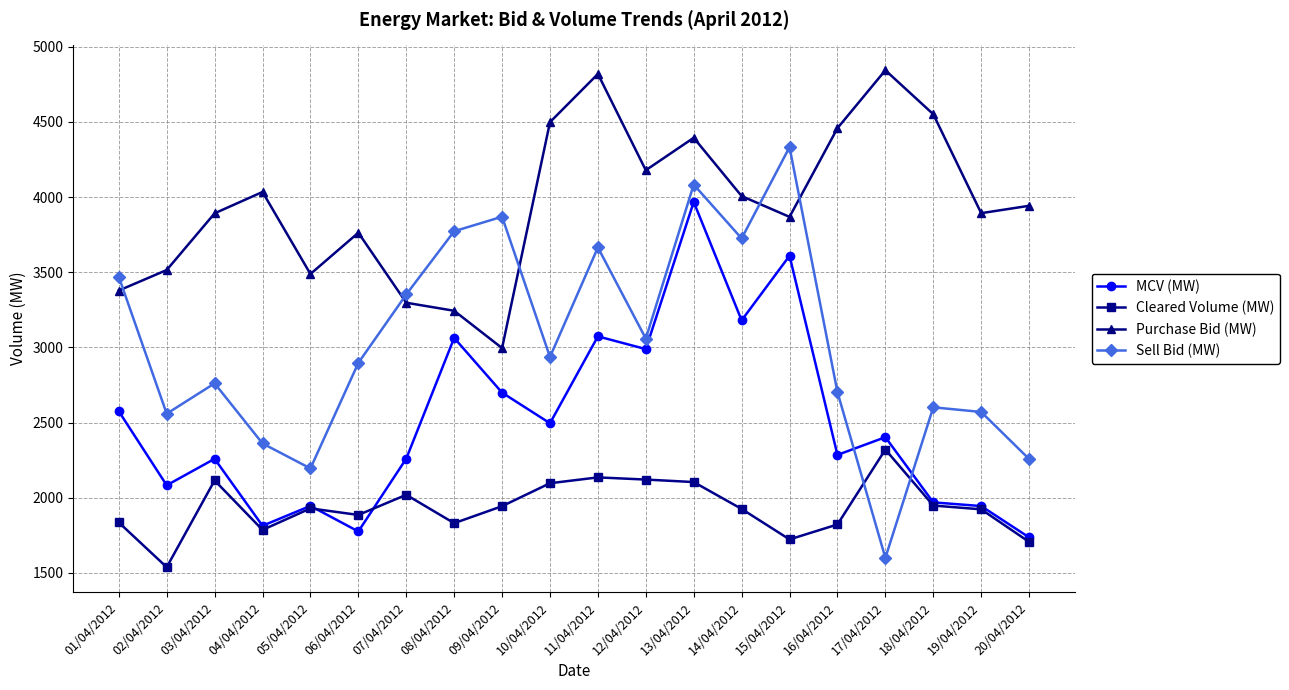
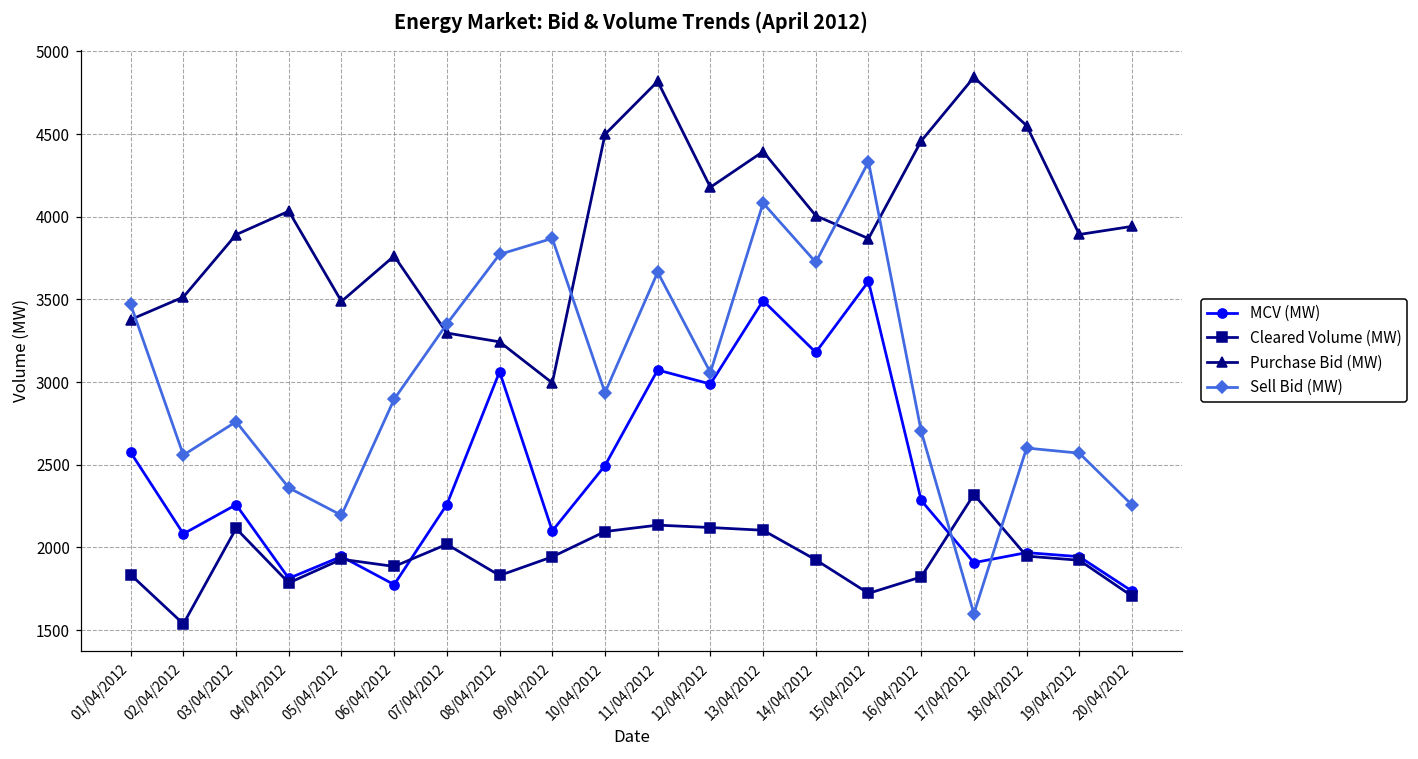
MCV (MW), 09/04/2012: 2700 -> 2100
MCV (MW), 13/04/2012: 3970 -> 3490
MCV (MW), 17/04/2012: 2400 -> 1910
